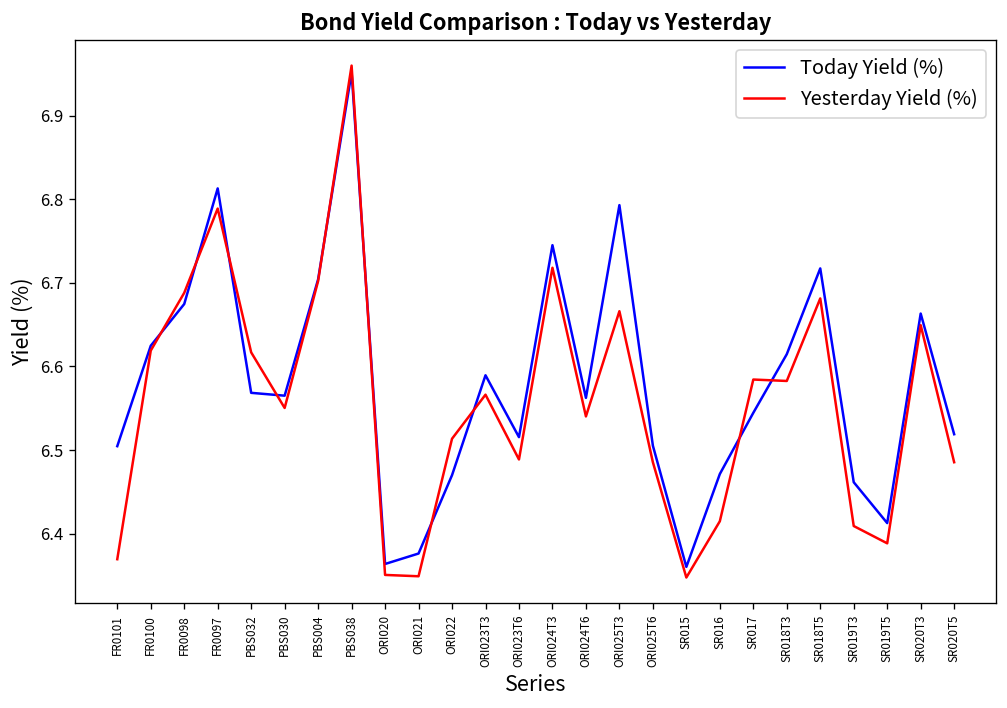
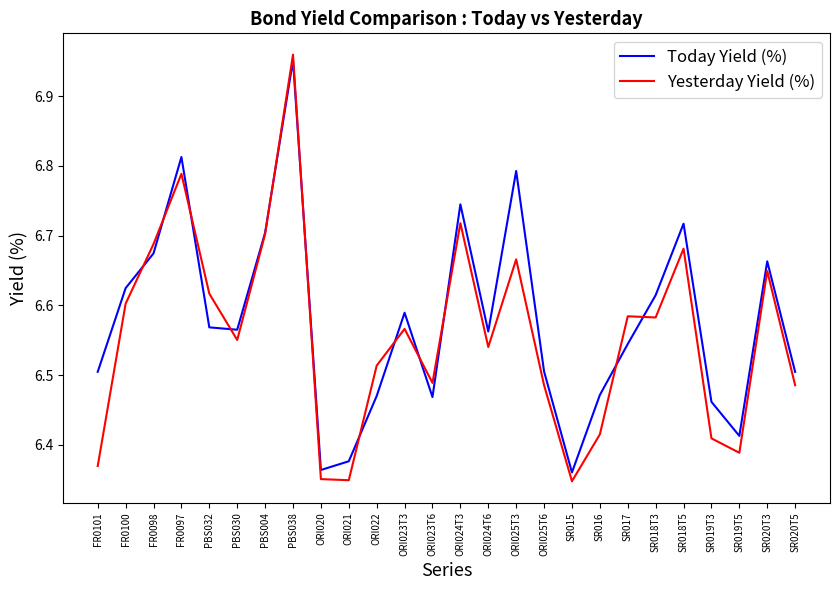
Yesterday Yield (%), FR0100: 6.62 -> 6.60
Today Yield (%), ORI023T6: 6.52 -> 6.47
Today Yield (%), SR020T5: 6.52 -> 6.50
